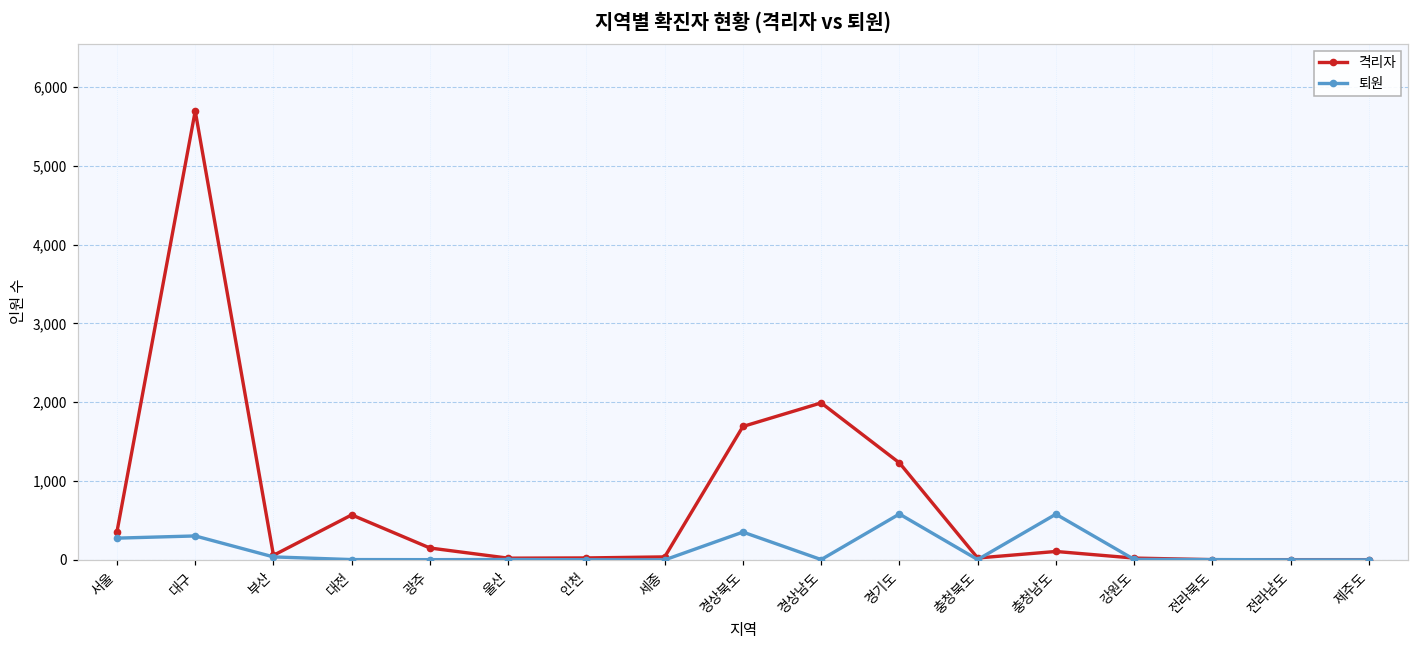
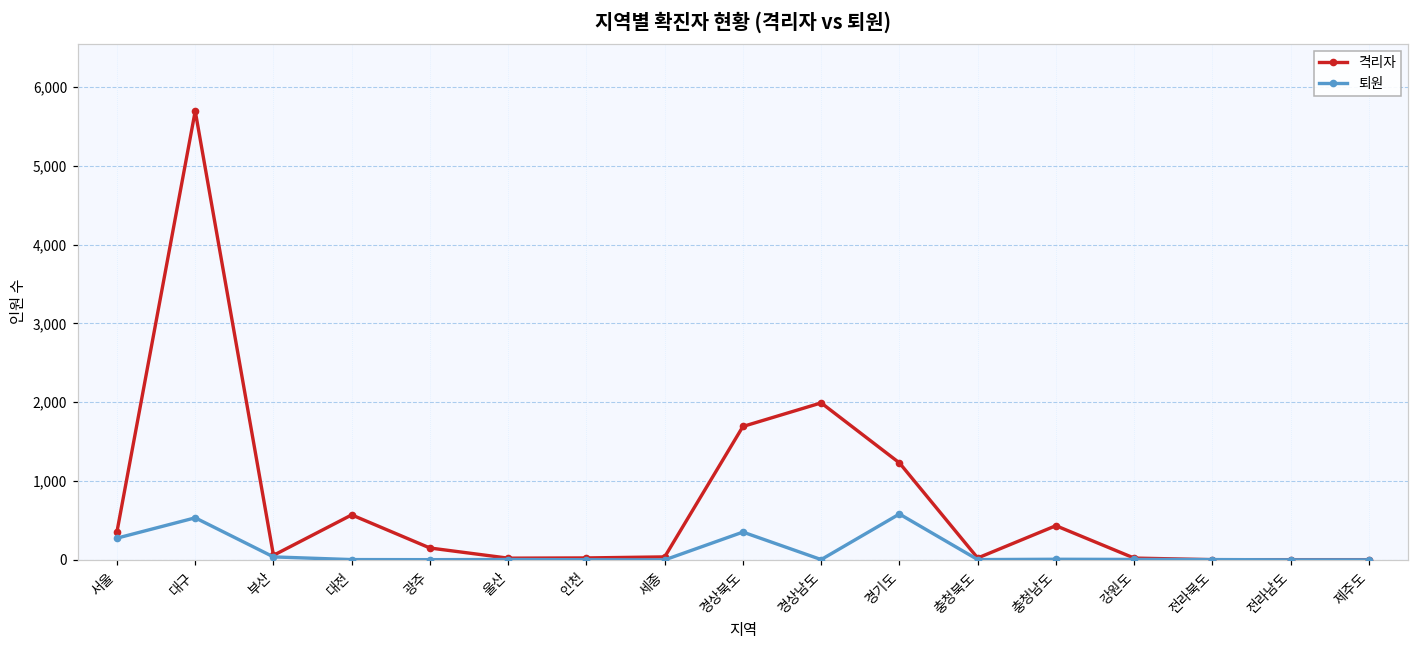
퇴원, 대구: 300 -> 500
격리자, 충청남도: 100 -> 400
퇴원, 충청남도: 600 -> 0
